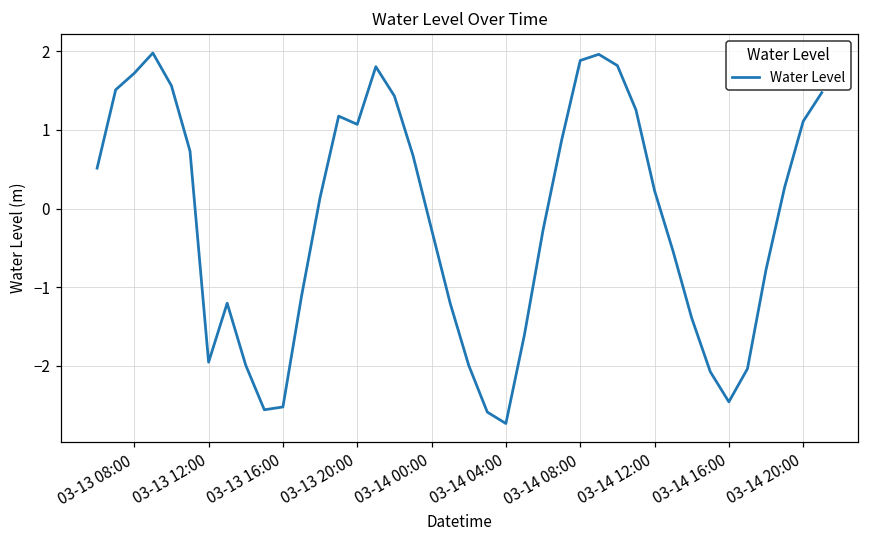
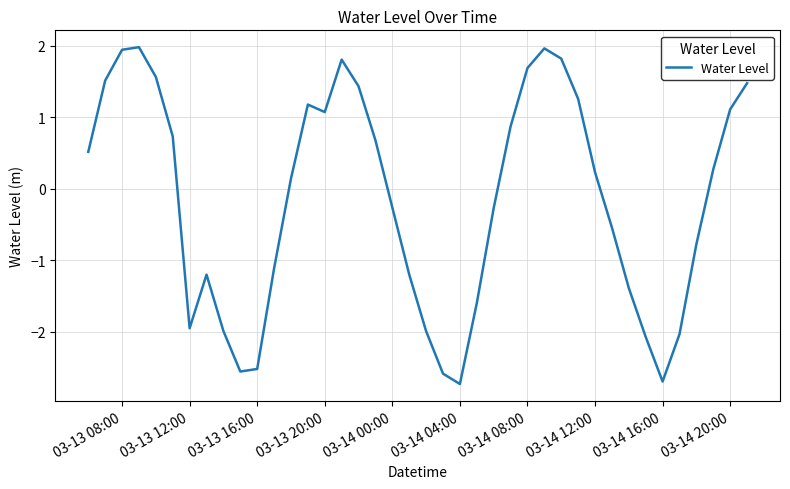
03-13 08:00: 1.7 -> 1.9
03-14 08:00: 1.9 -> 1.7
03-14 16:00: -2.5 -> -2.7
